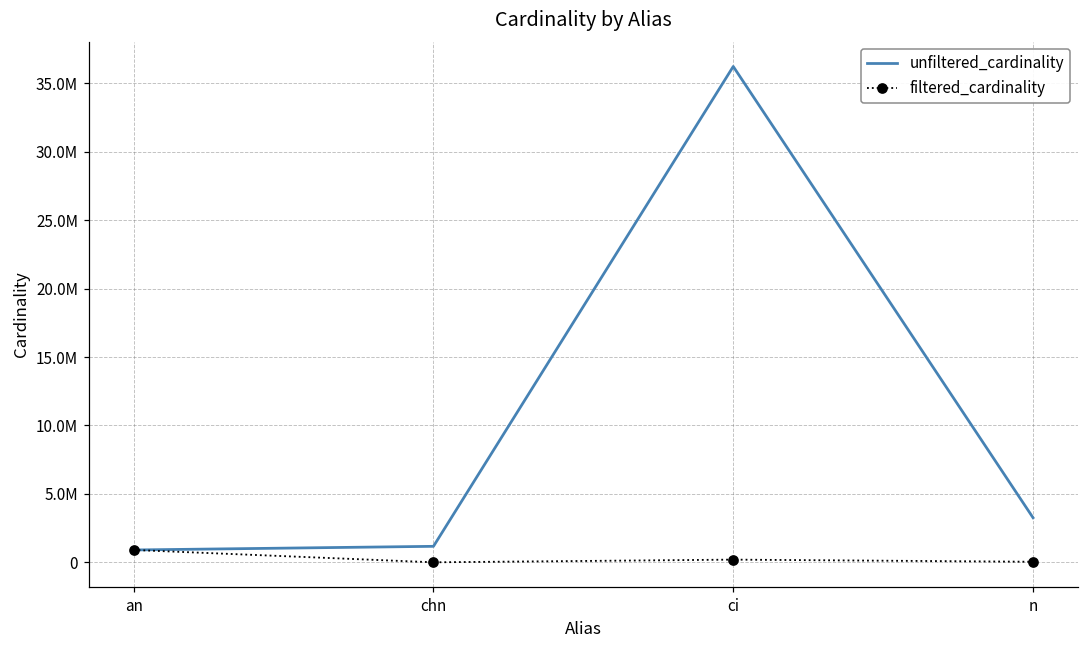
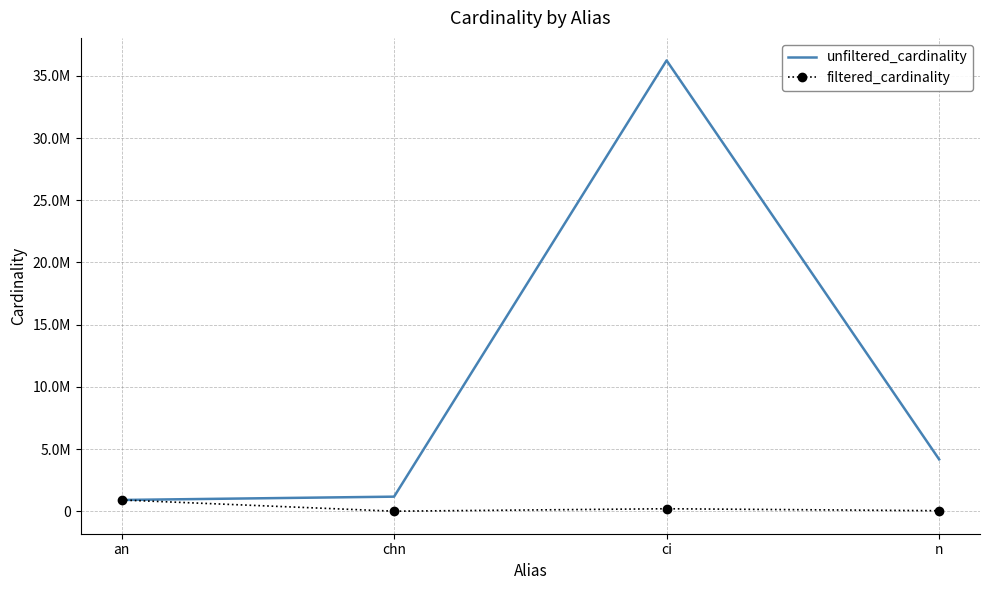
unfiltered_cardinality, n: 3300000 -> 4200000
